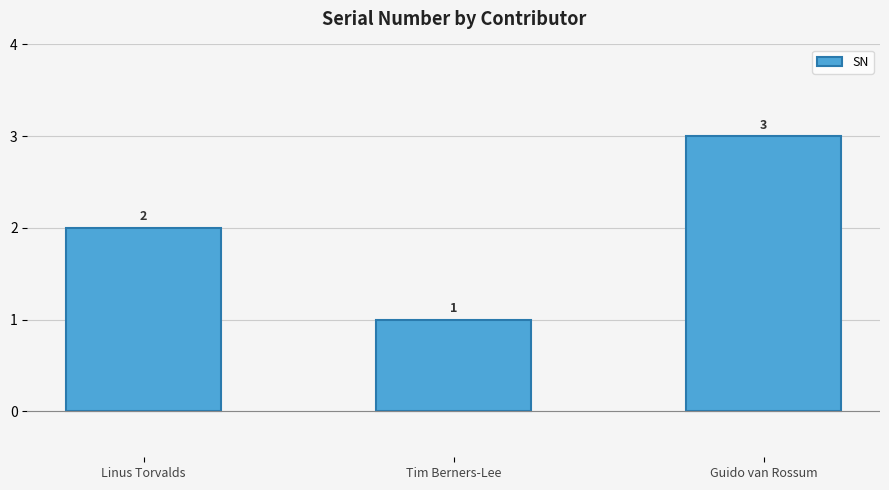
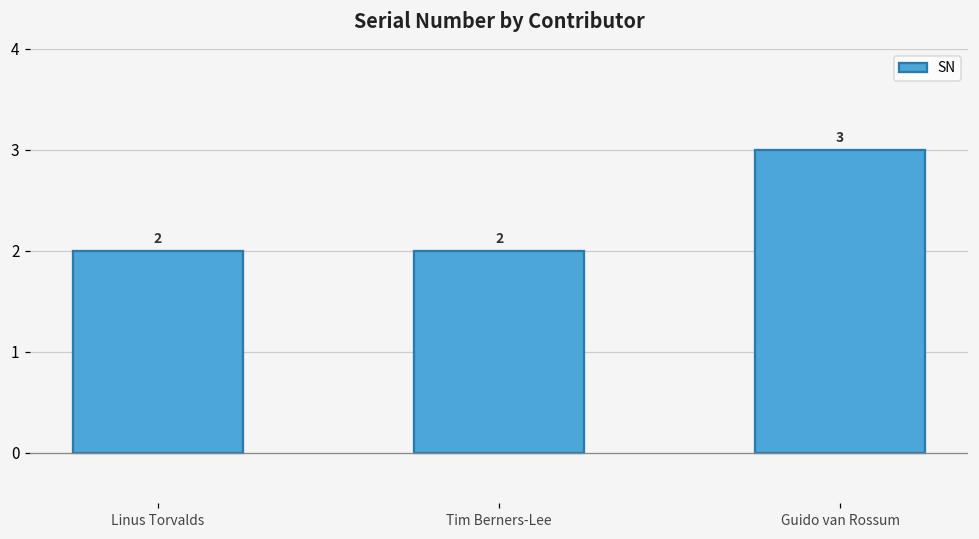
Tim Berners-Lee: 1 -> 2
